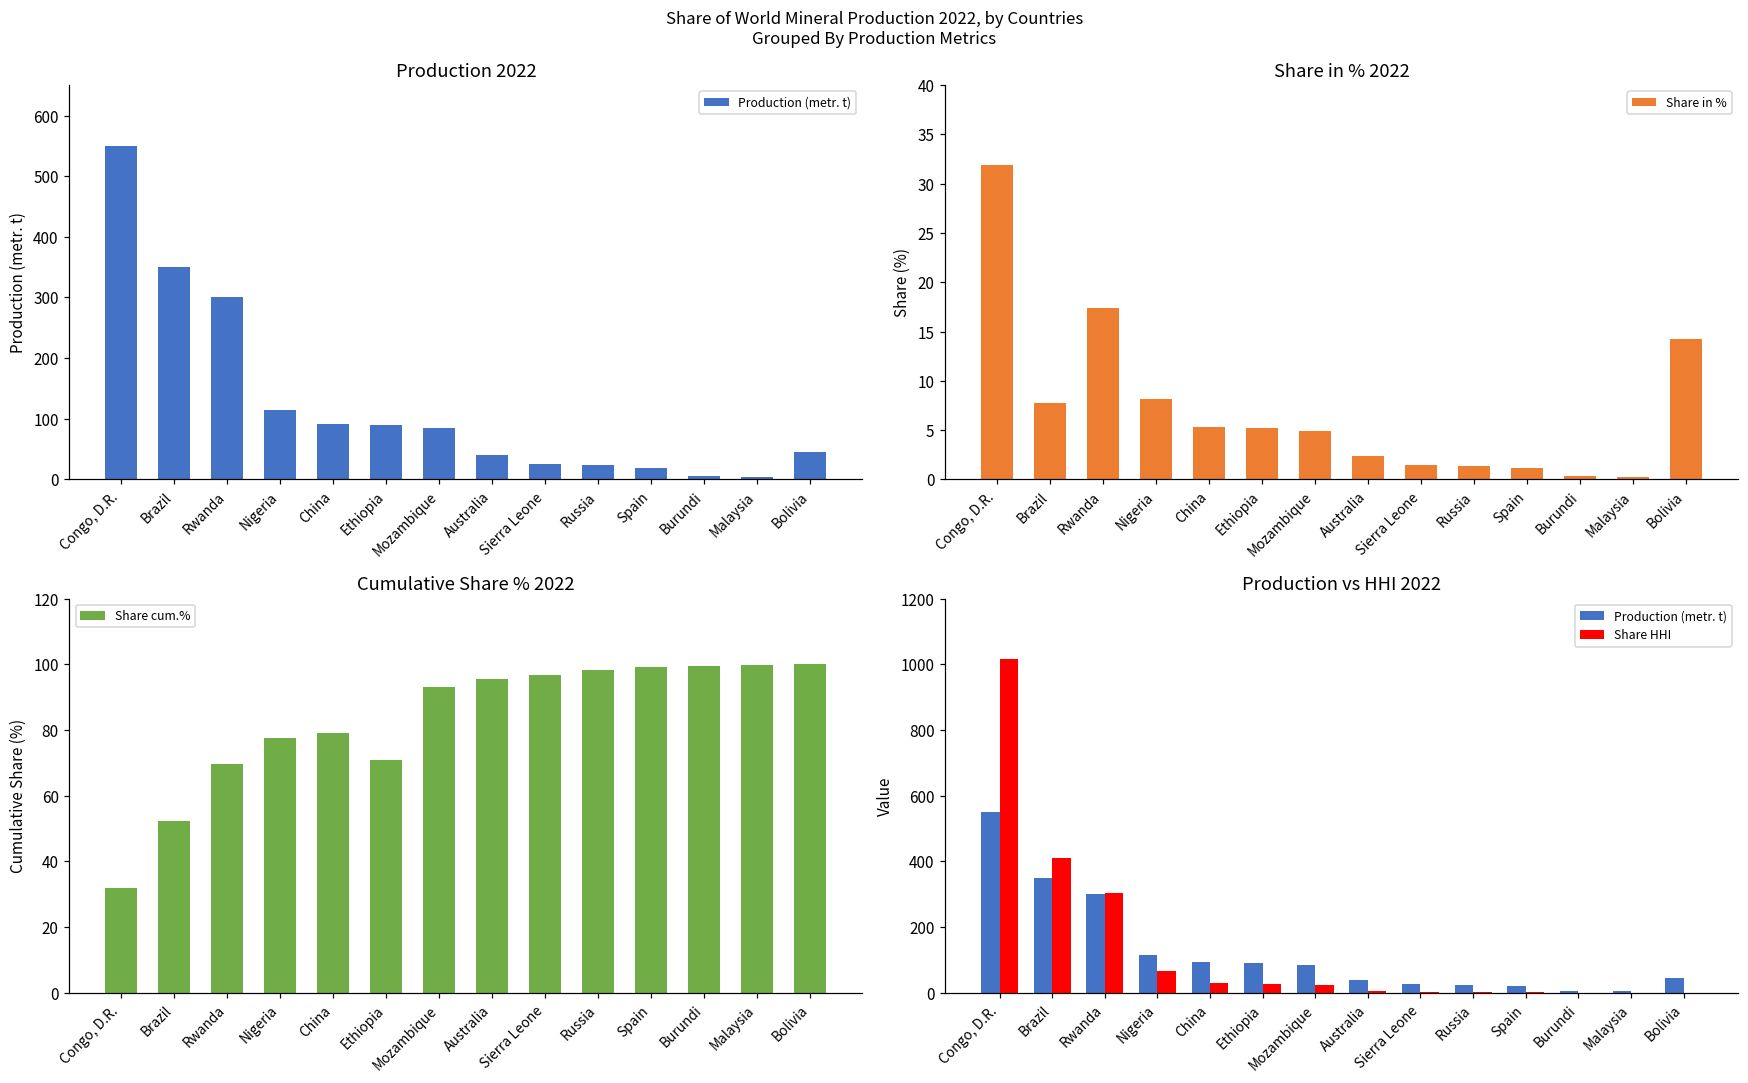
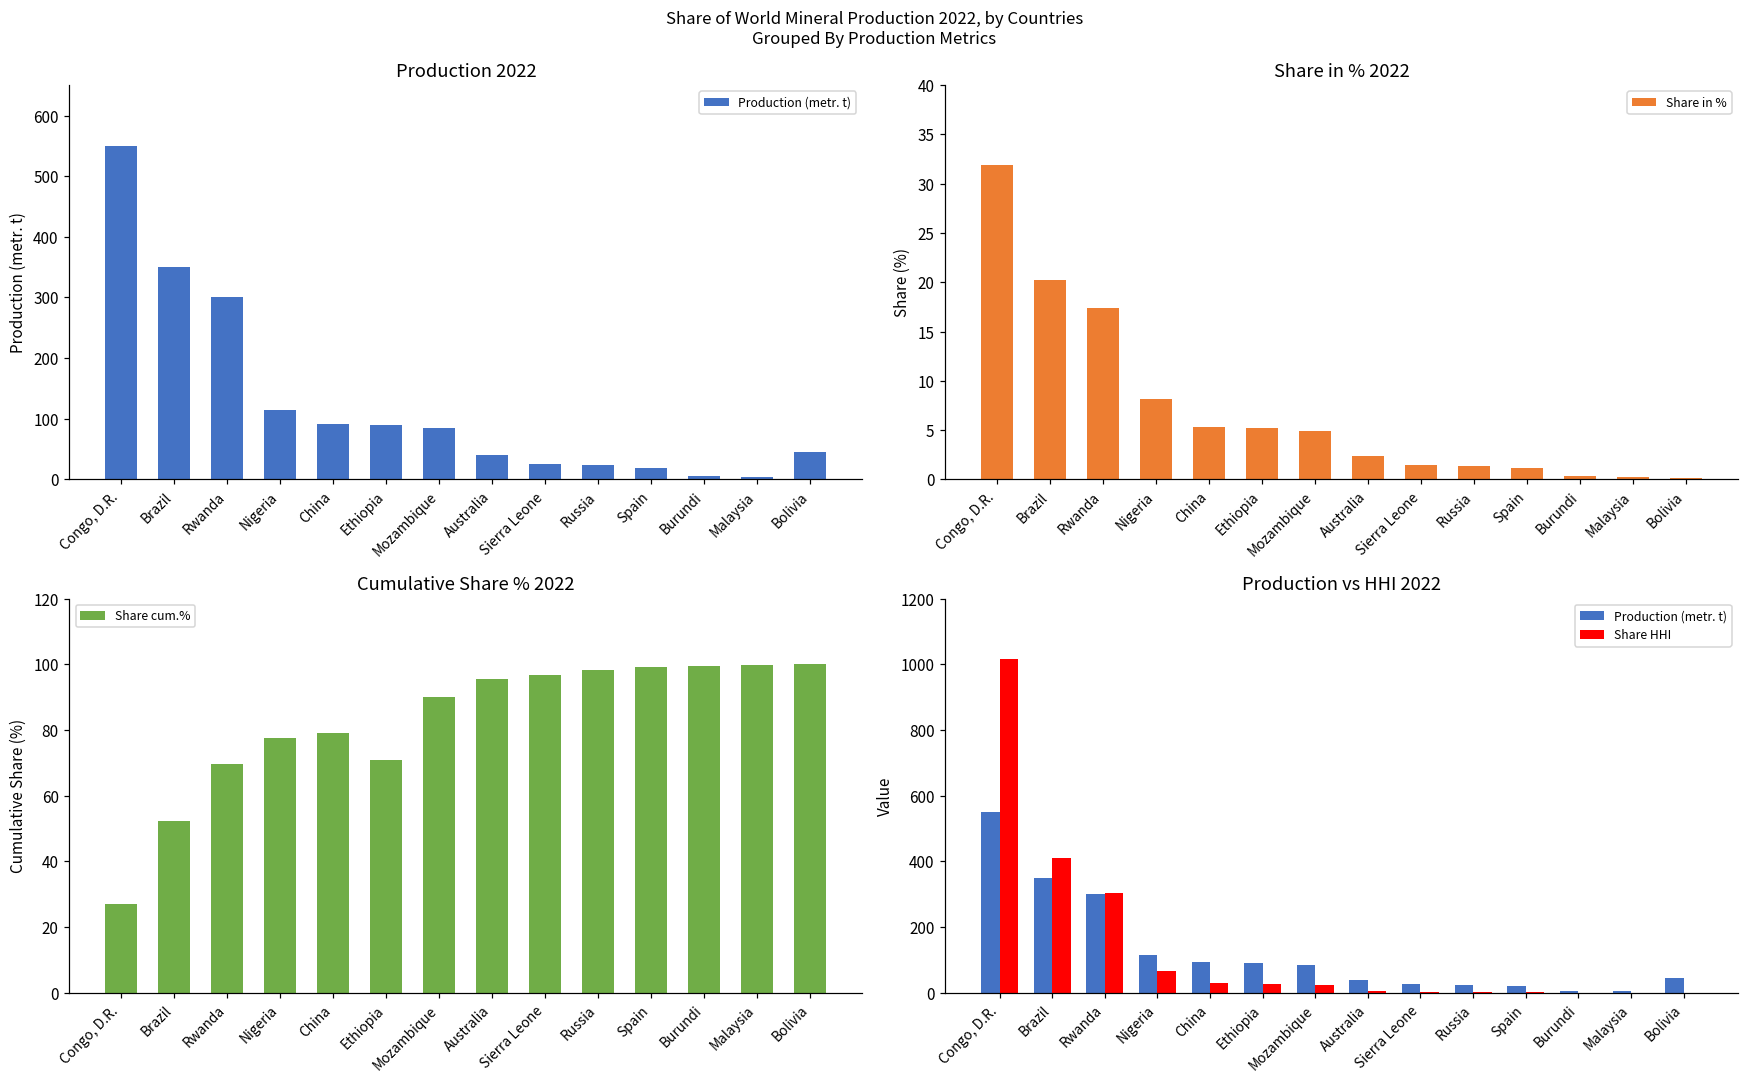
Share in % 2022, Brazil: 8 -> 20
Share in % 2022, Bolivia: 14 -> 0
Cumulative Share % 2022, Congo, D.R.: 32 -> 27
Cumulative Share % 2022, Mozambique: 93 -> 90
